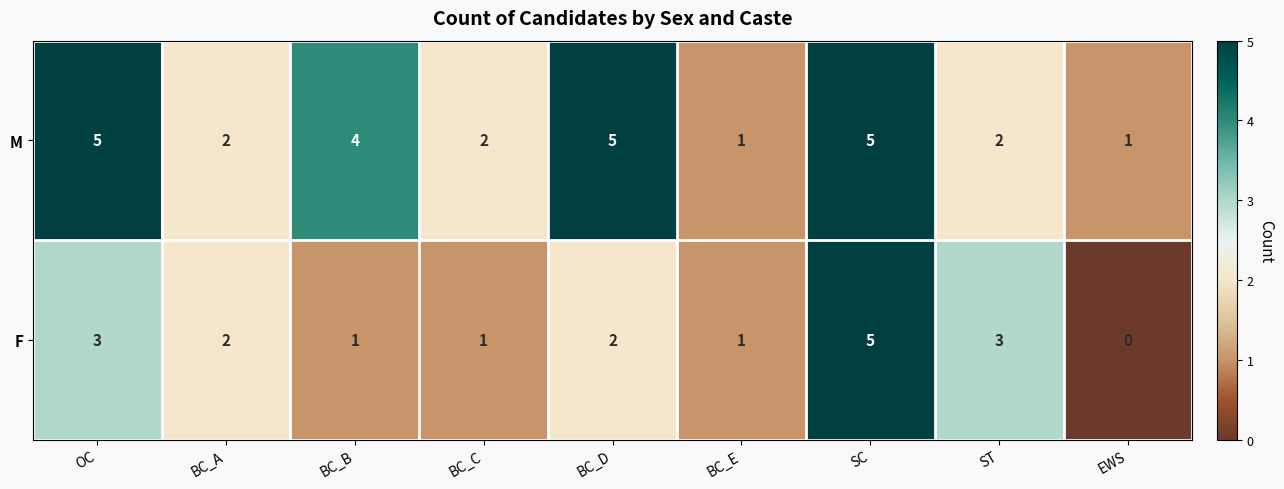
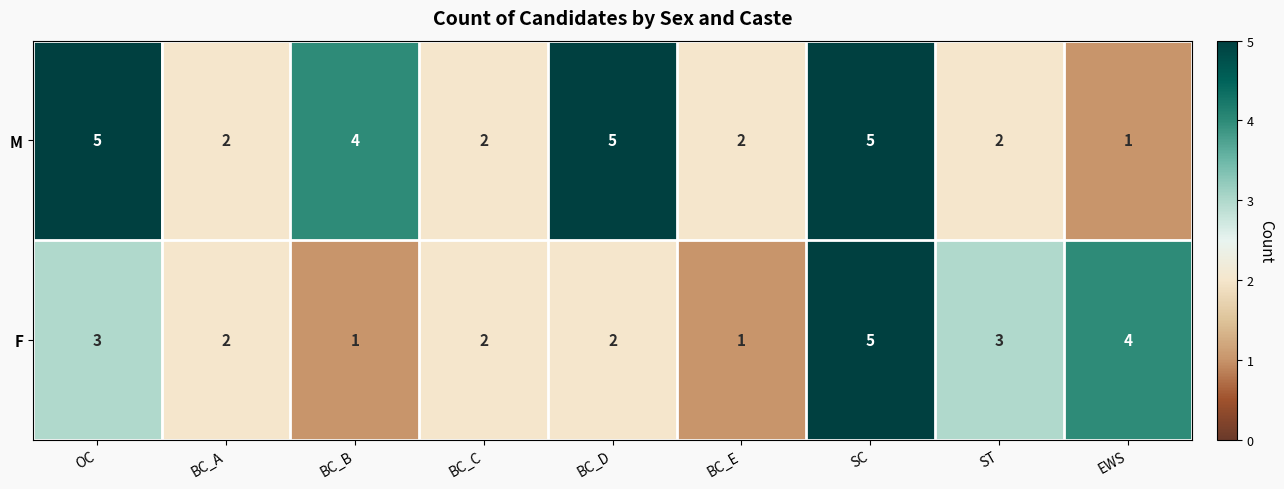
M, BC_E: 1 -> 2
F, BC_C: 1 -> 2
F, EWS: 0 -> 4
